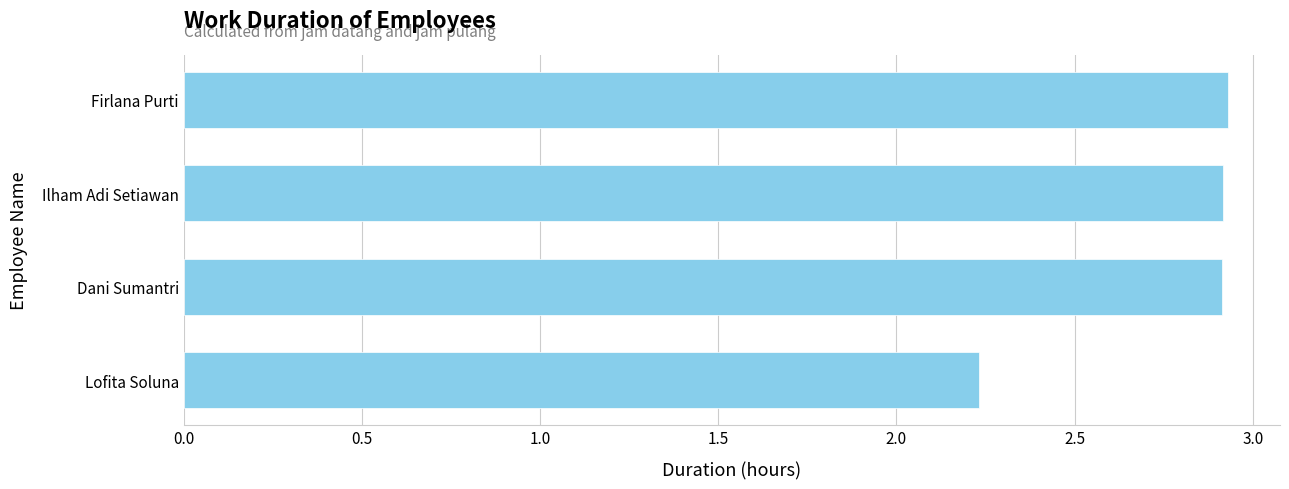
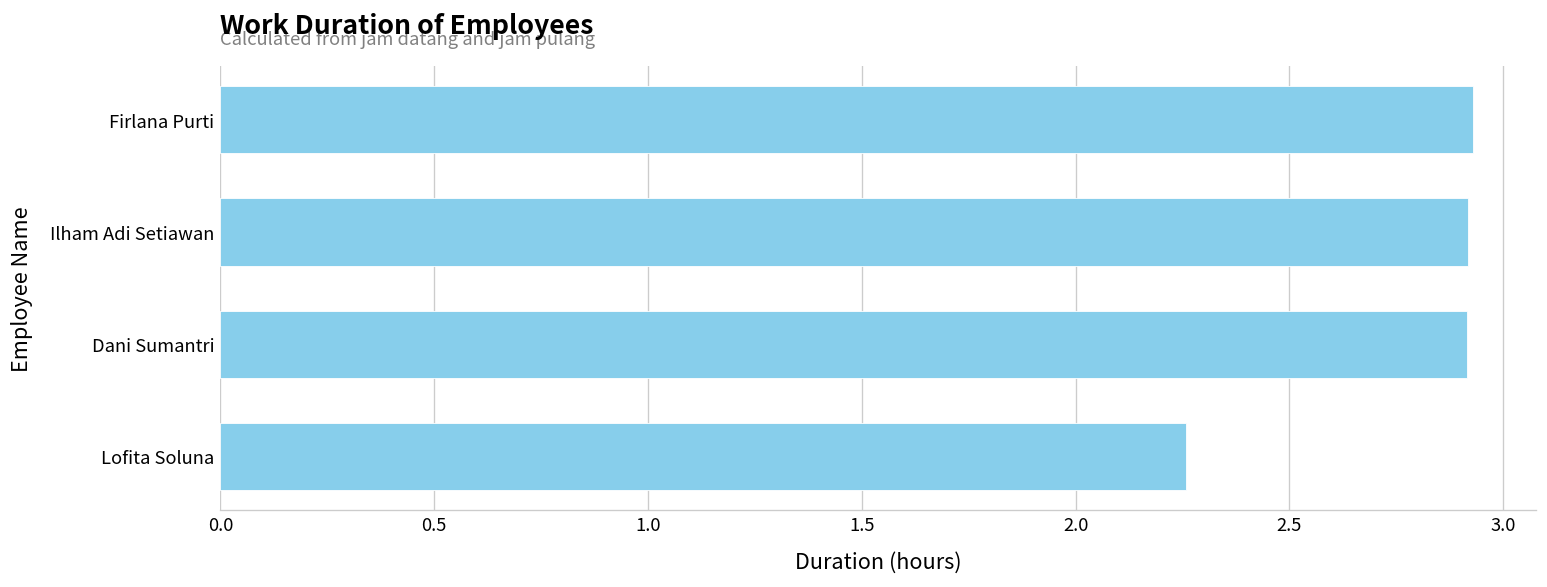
Lofita Soluna: 2.23 -> 2.26
